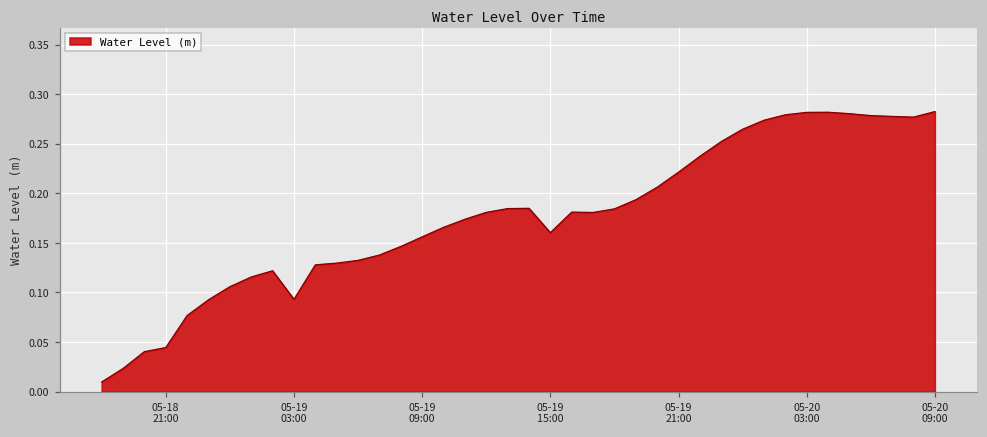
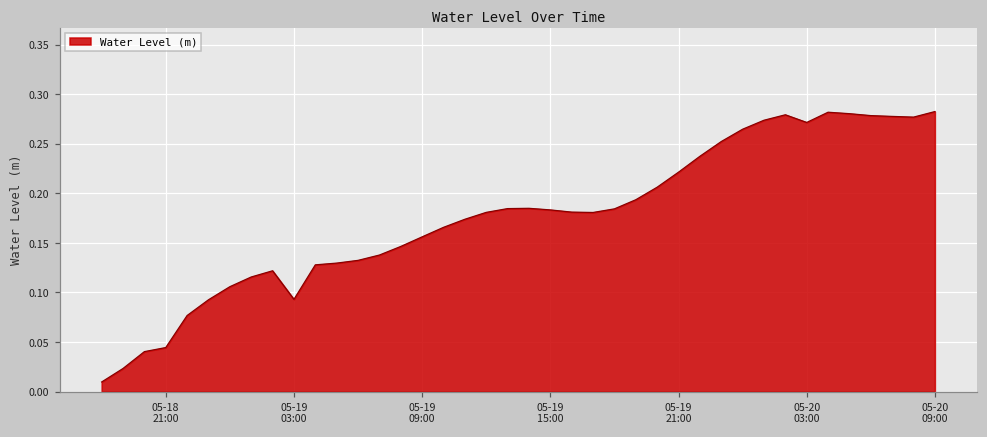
05-19 15:00: 0.16 -> 0.18
05-20 03:00: 0.28 -> 0.27
